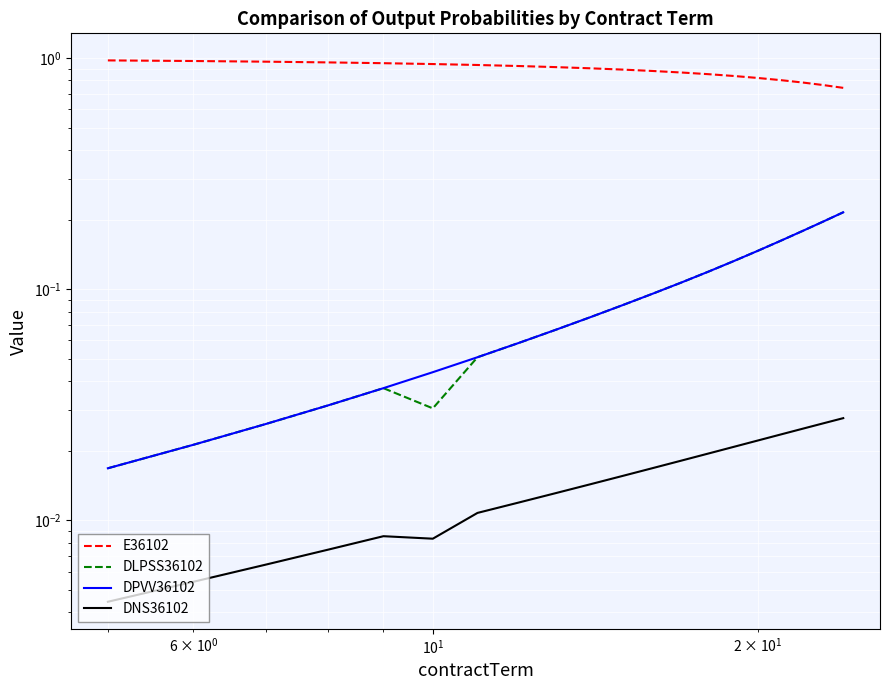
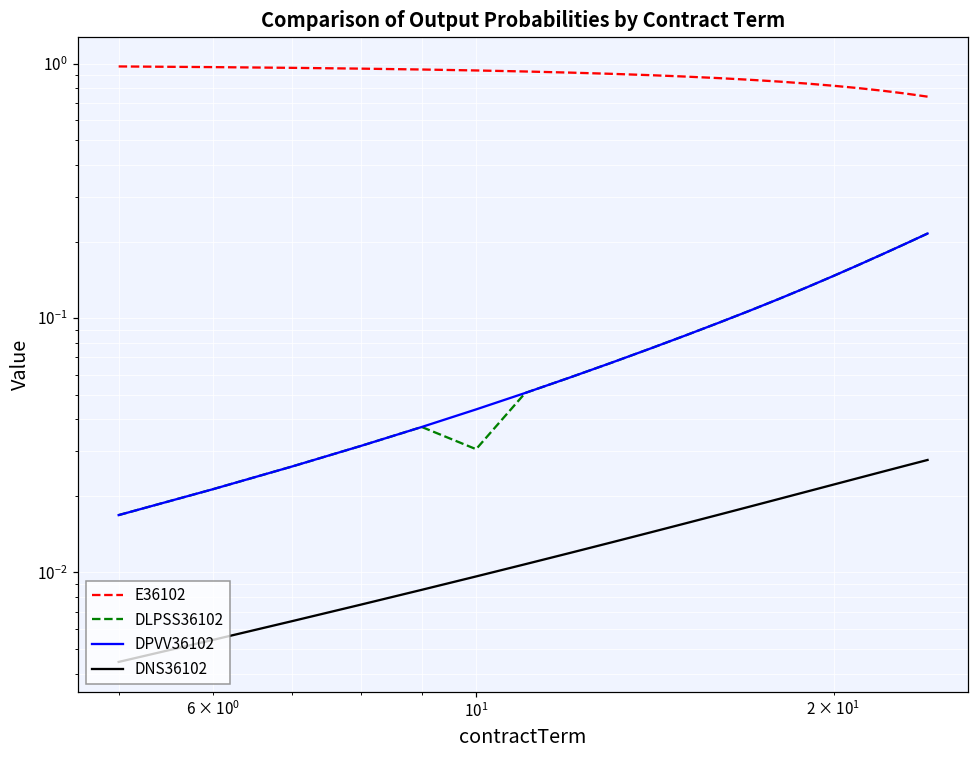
DNS36102, 10^1: 0.0083 -> 0.0096
